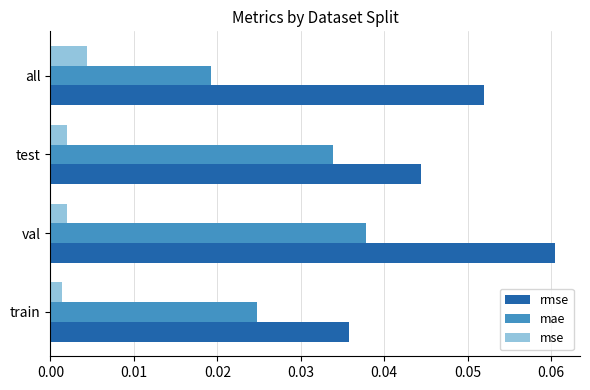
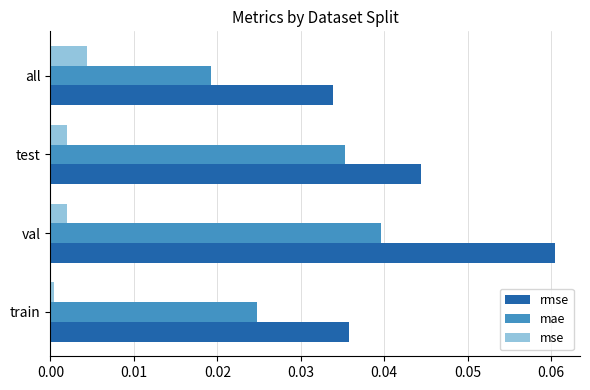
rmse, all: 0.052 -> 0.034
mae, test: 0.034 -> 0.035
mae, val: 0.038 -> 0.040
mse, train: 0.001 -> 0.000
